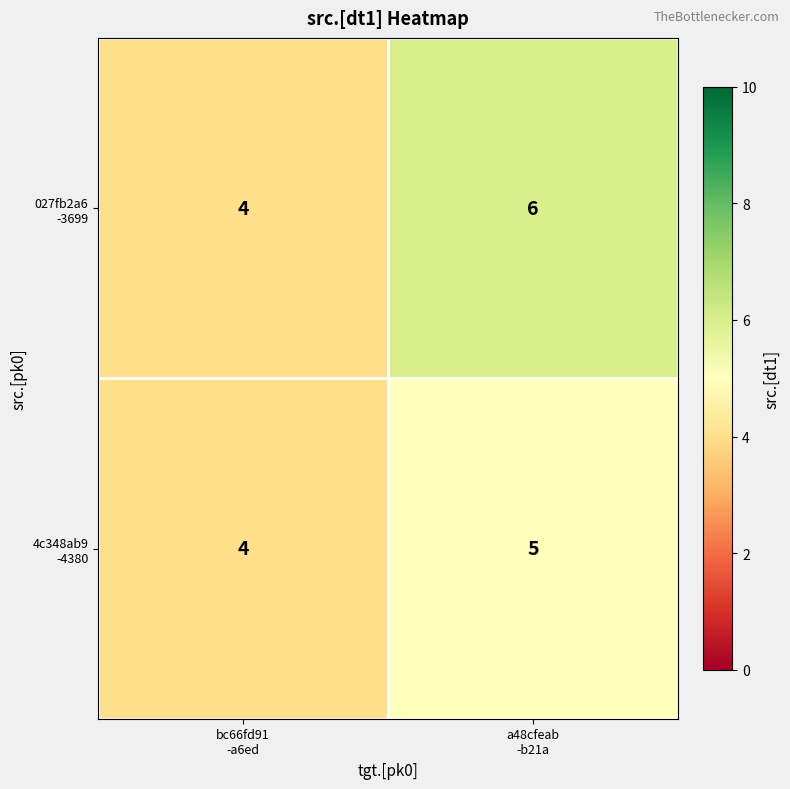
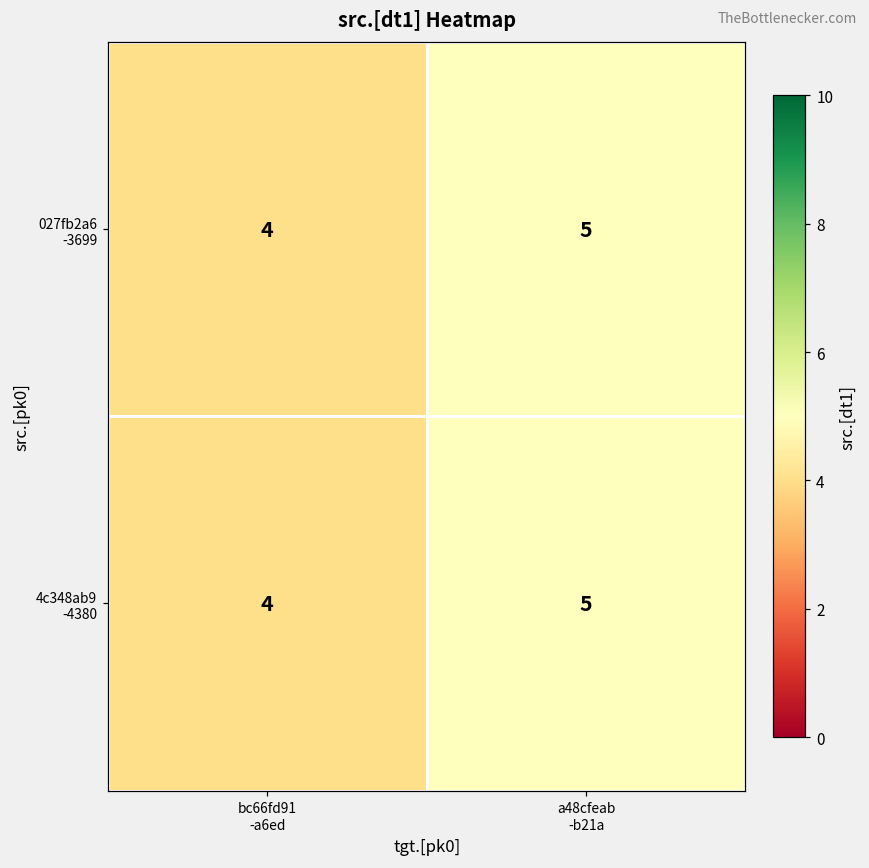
027fb2a6 -3699, a48cfeab -b21a: 6 -> 5
